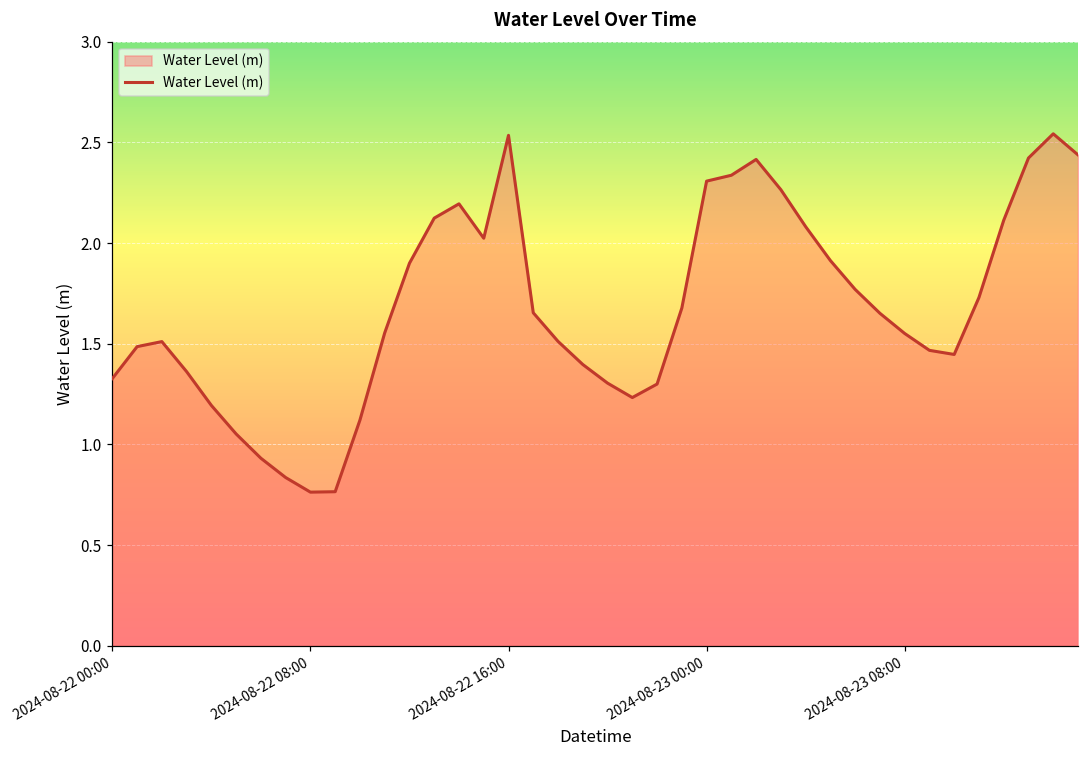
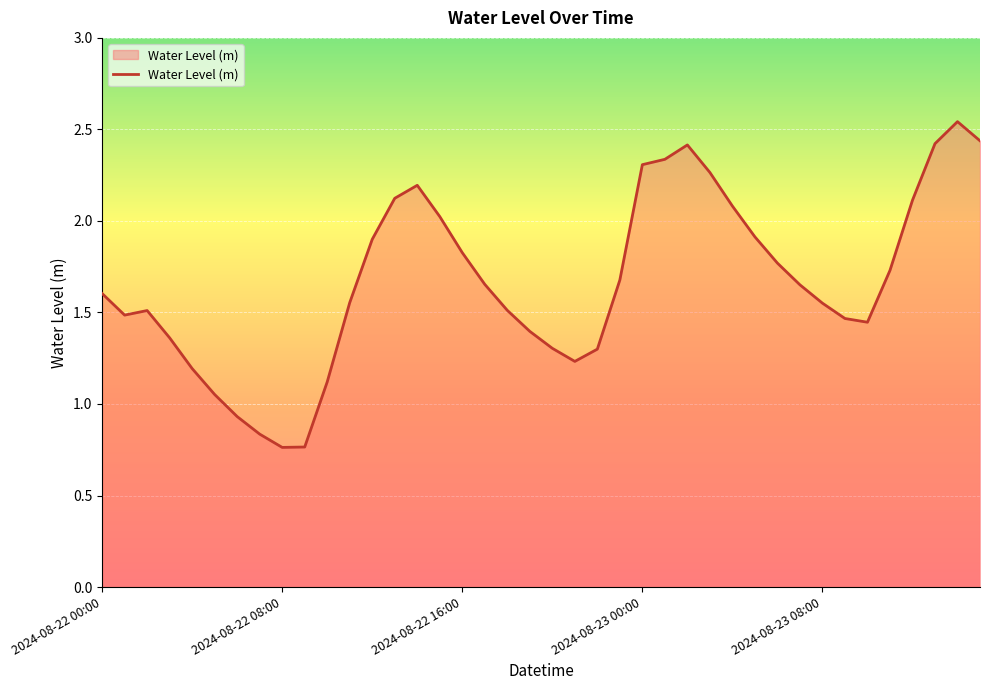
2024-08-22 00:00: 1.33 -> 1.60
2024-08-22 16:00: 2.53 -> 1.83
